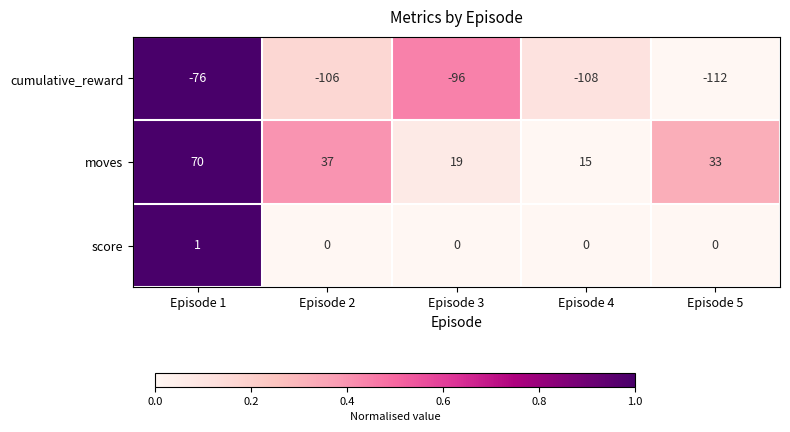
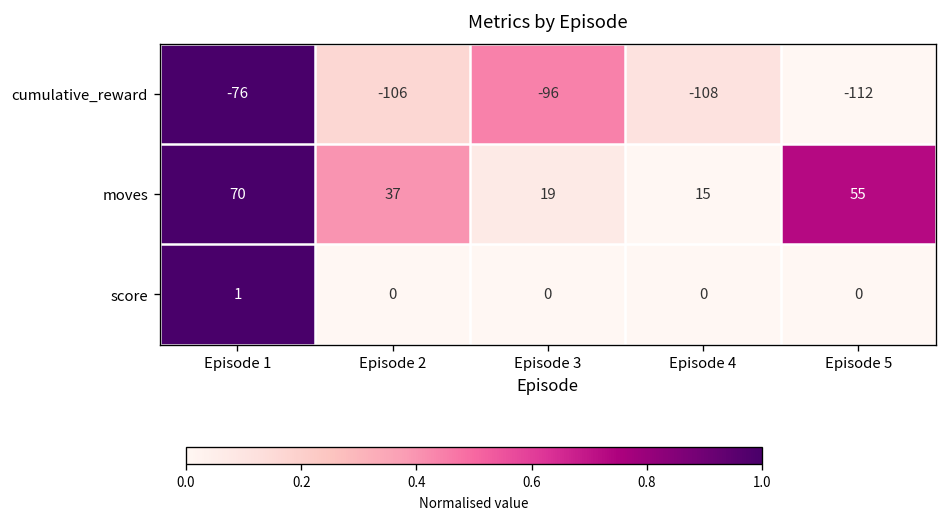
moves, Episode 5: 33 -> 55
